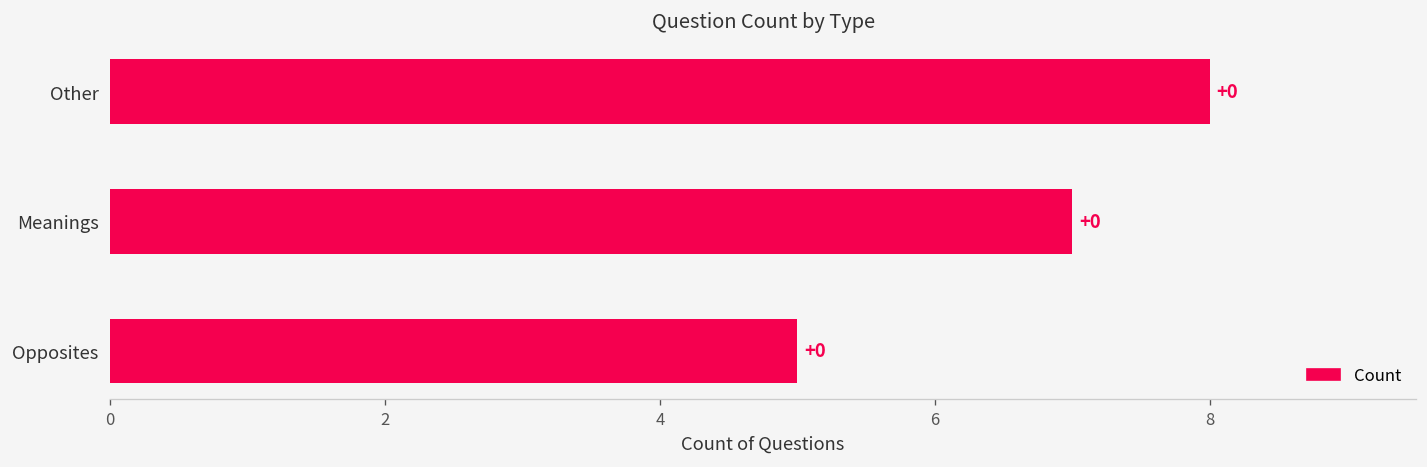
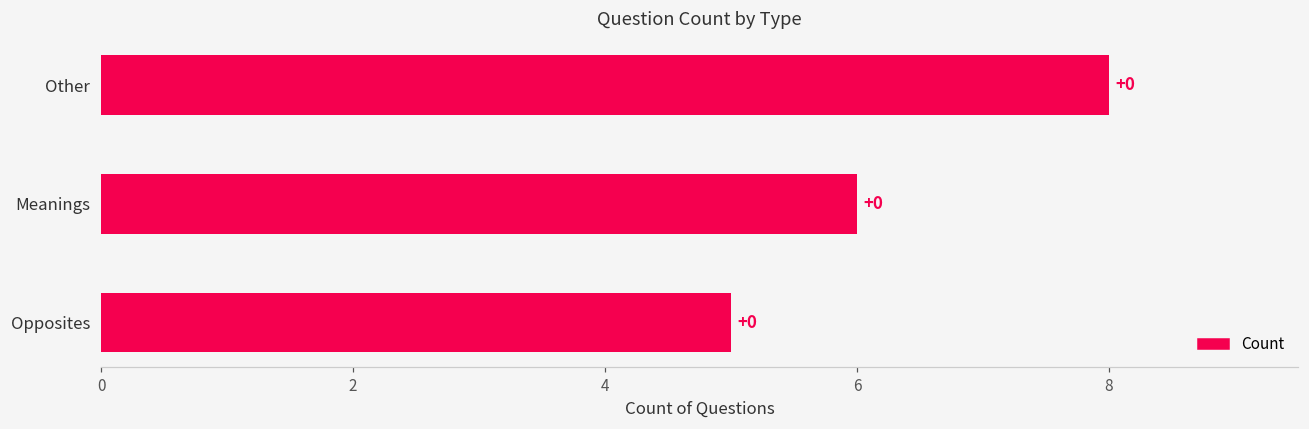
Meanings: 7 -> 6
